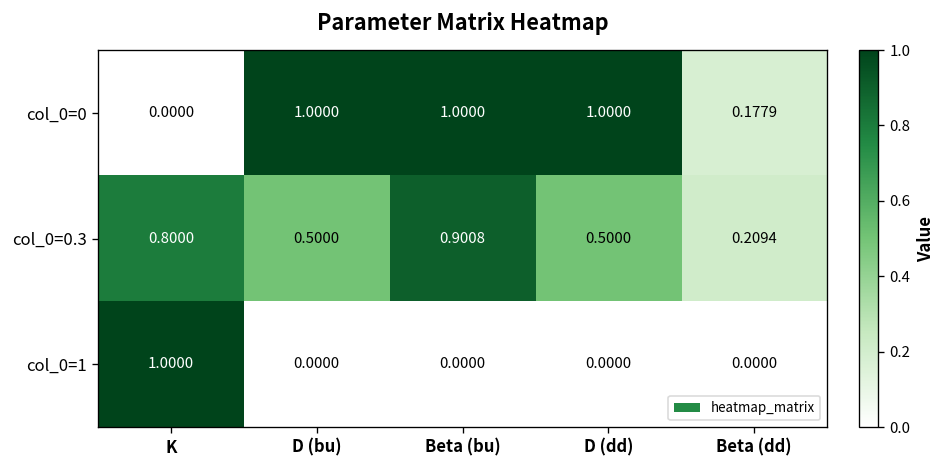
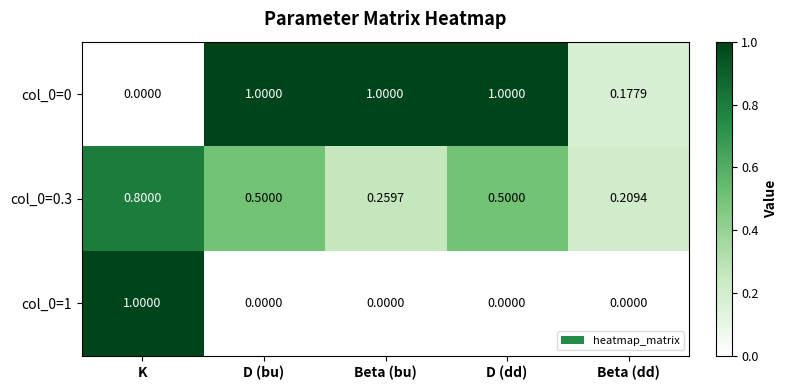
col_0=0.3, Beta (bu): 0.9008 -> 0.2597
